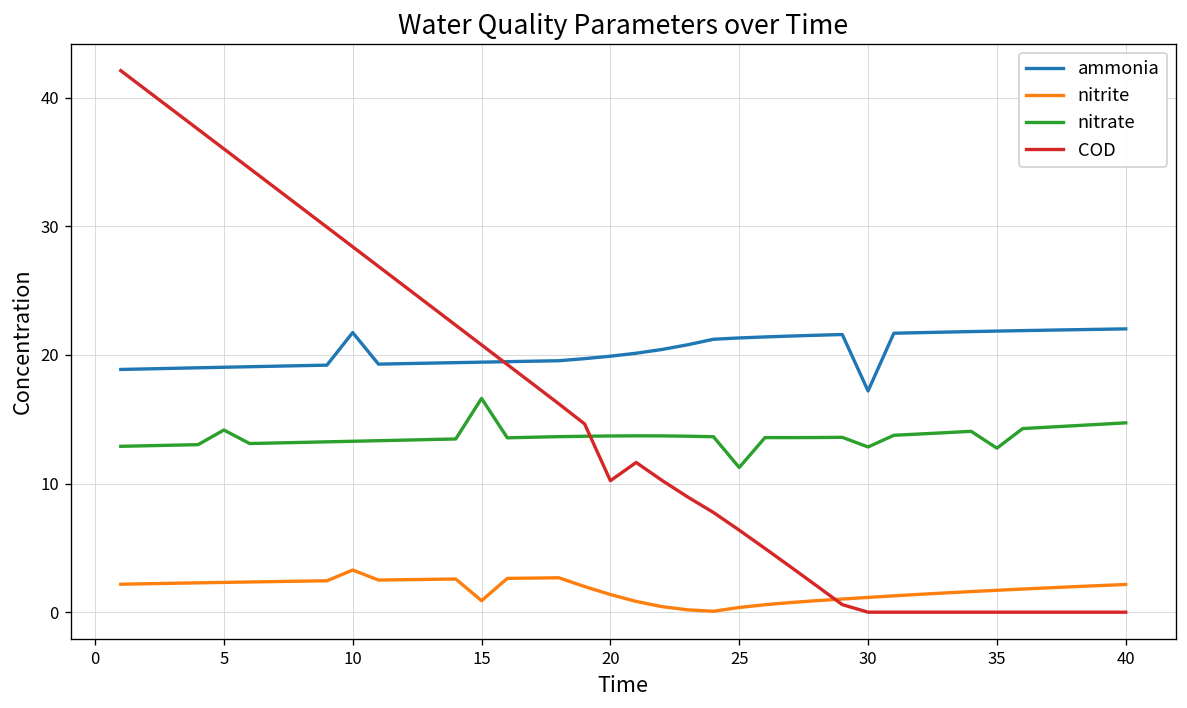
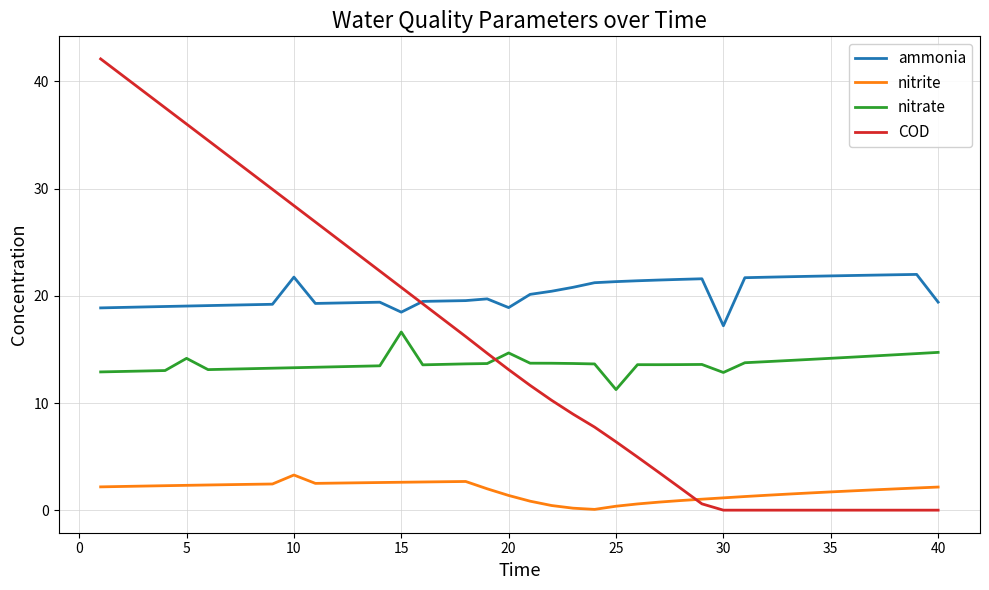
ammonia, 15: 19.4 -> 18.5
nitrite, 15: 0.9 -> 2.6
ammonia, 20: 19.9 -> 18.9
nitrate, 20: 13.7 -> 14.7
COD, 20: 10.2 -> 13.1
nitrate, 35: 12.8 -> 14.2
ammonia, 40: 22.0 -> 19.4
